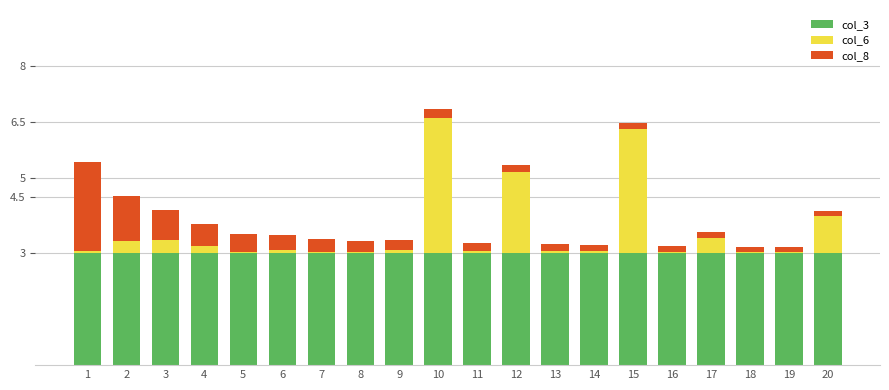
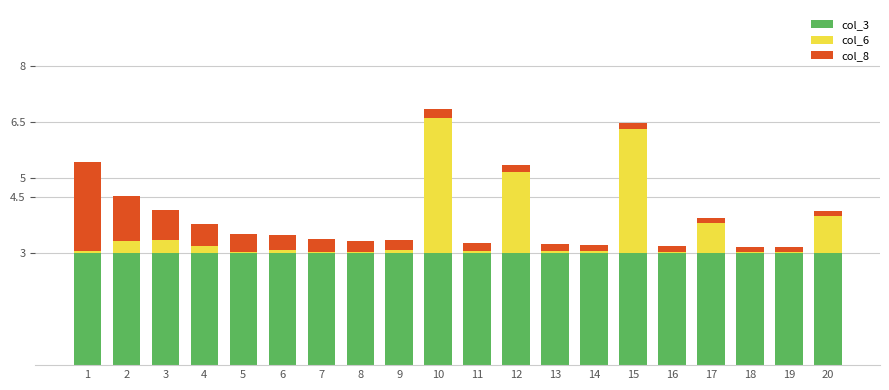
col_6, 17: 0.4 -> 0.8
